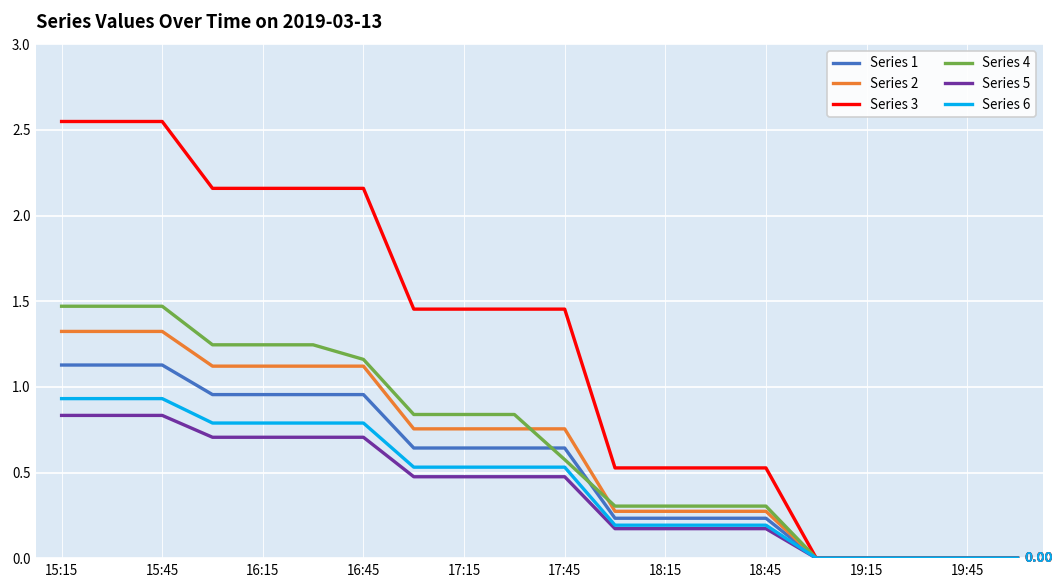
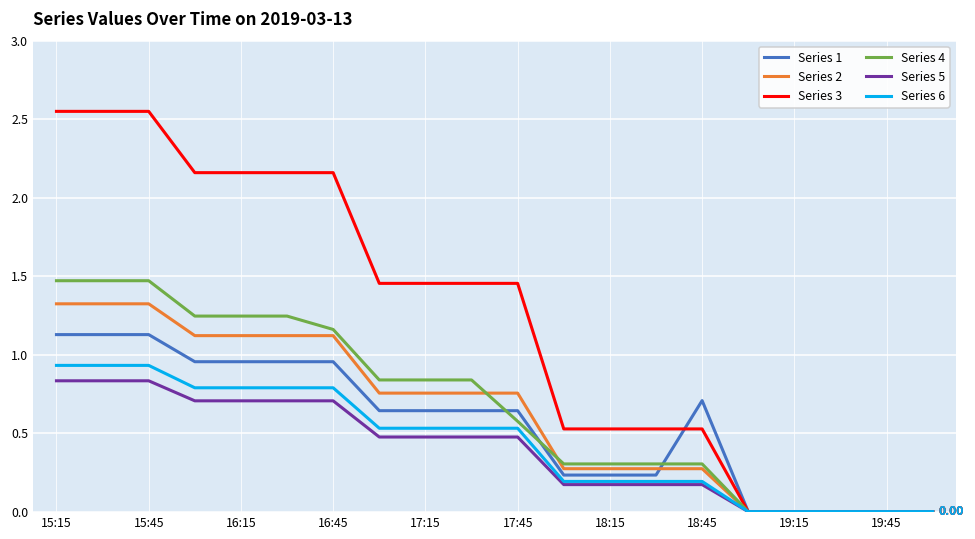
Series 1, 18:45: 0.23 -> 0.71
